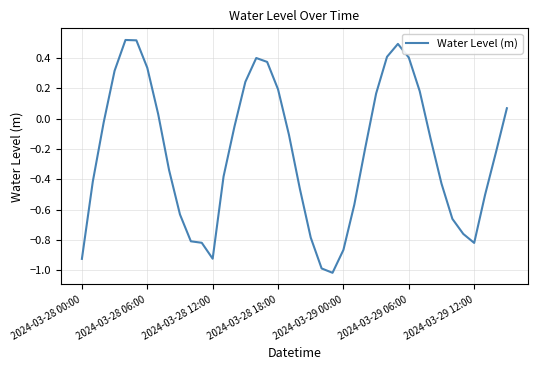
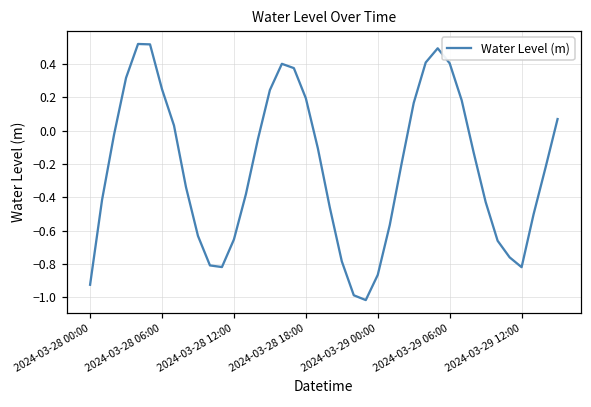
2024-03-28 06:00: 0.34 -> 0.25
2024-03-28 12:00: -0.92 -> -0.65
